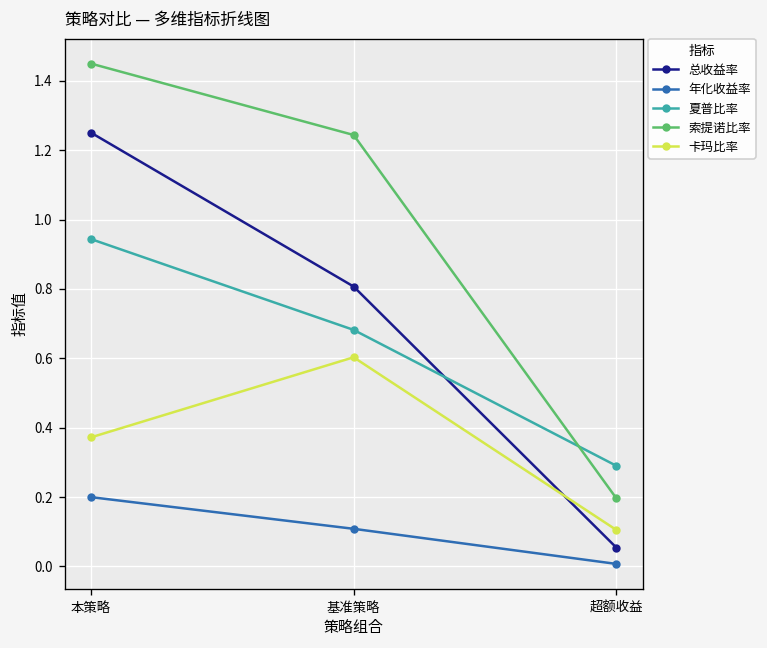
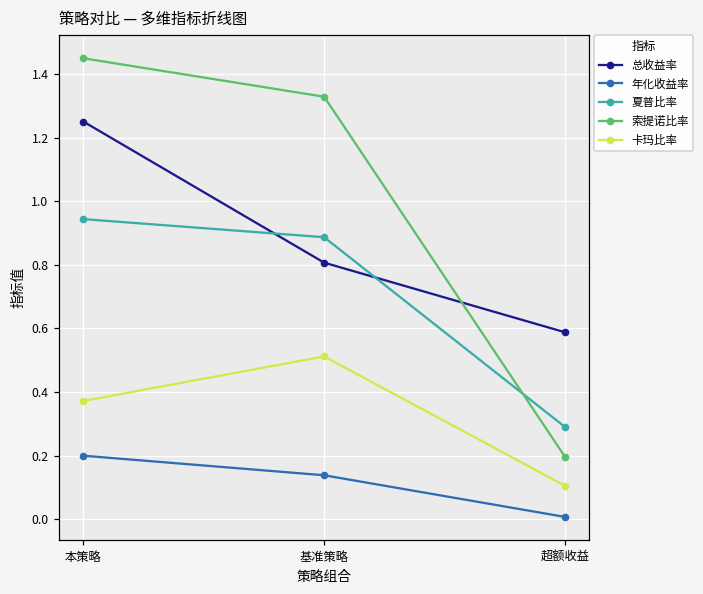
年化收益率, 基准策略: 0.11 -> 0.14
夏普比率, 基准策略: 0.68 -> 0.89
索提诺比率, 基准策略: 1.24 -> 1.33
卡玛比率, 基准策略: 0.60 -> 0.51
总收益率, 超额收益: 0.05 -> 0.59
